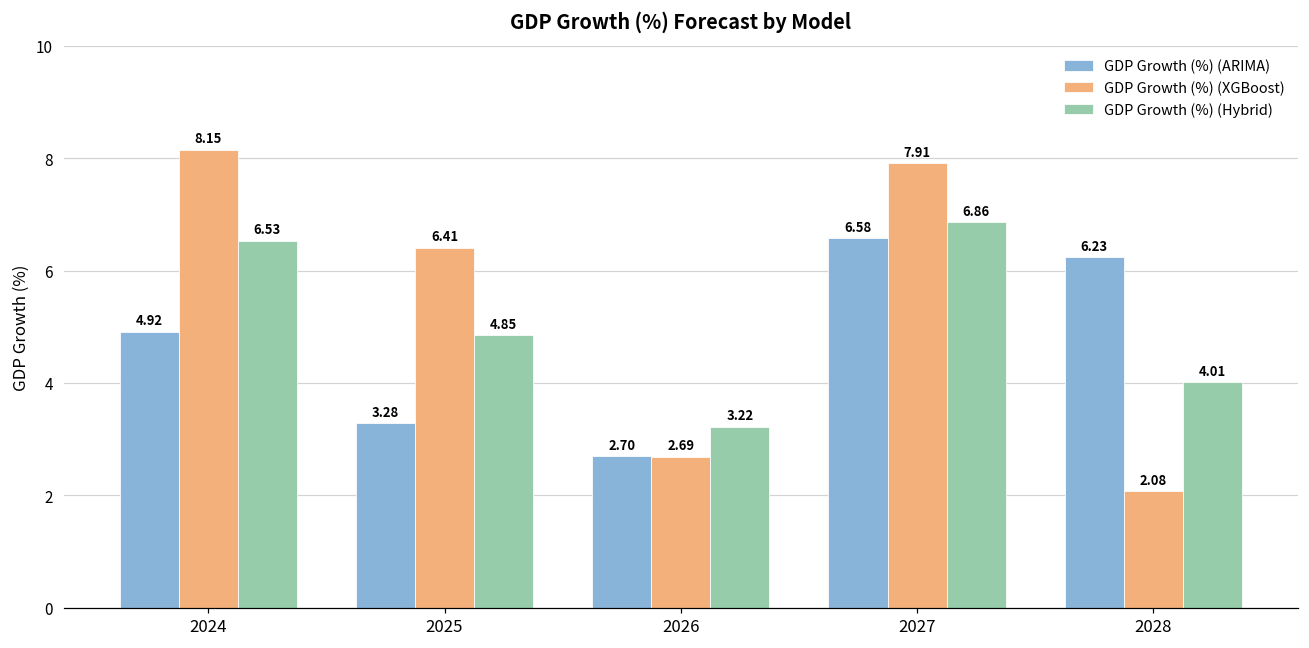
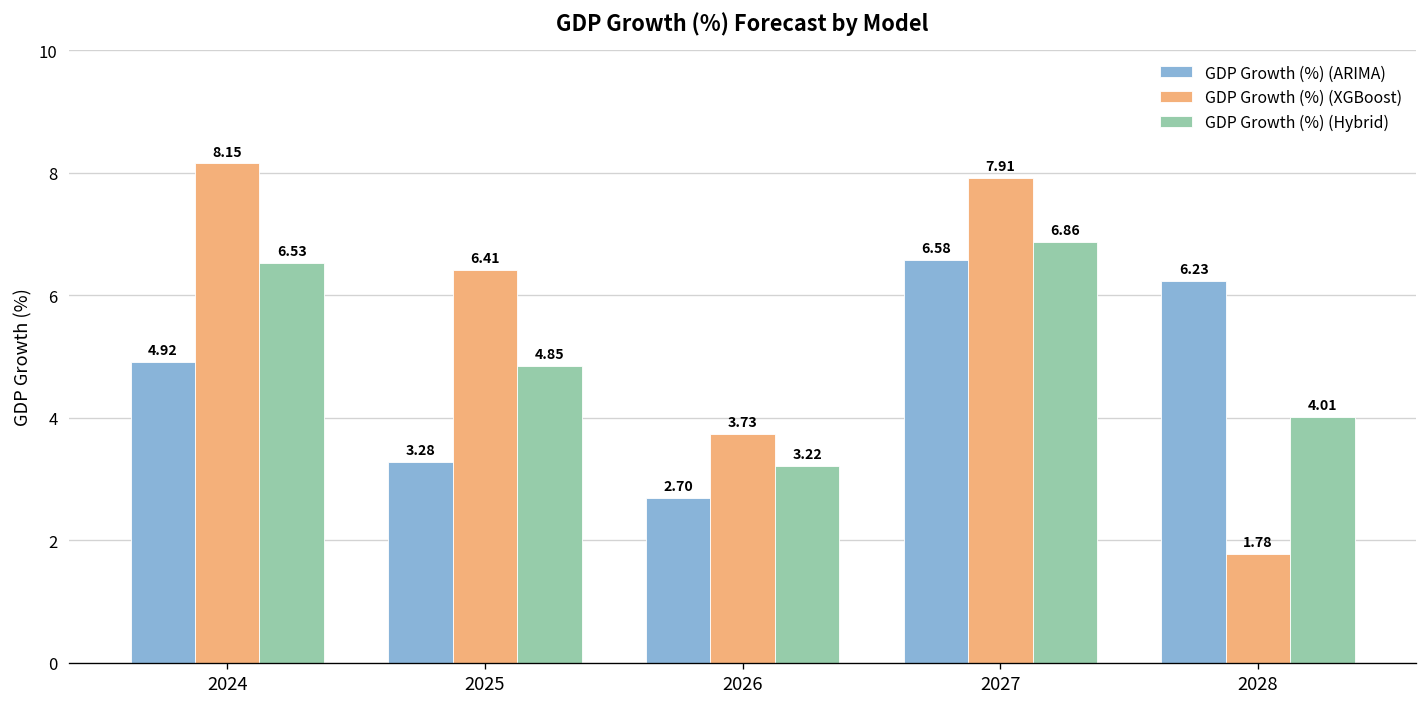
GDP Growth (%) (XGBoost), 2026: 2.69 -> 3.73
GDP Growth (%) (XGBoost), 2028: 2.08 -> 1.78
